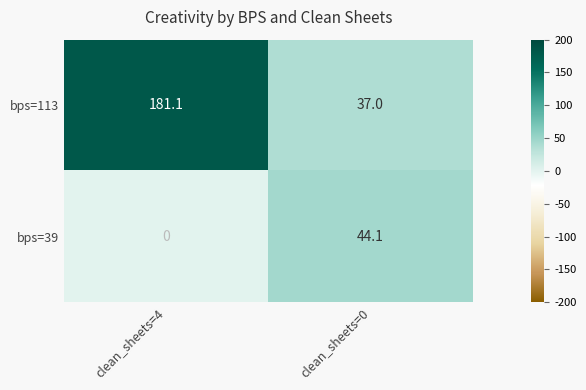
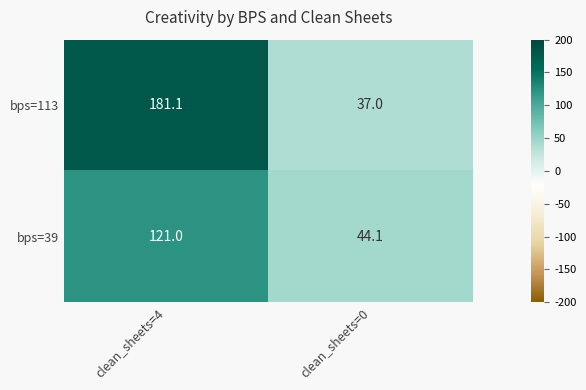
bps=39, clean_sheets=4: 0 -> 121.0
